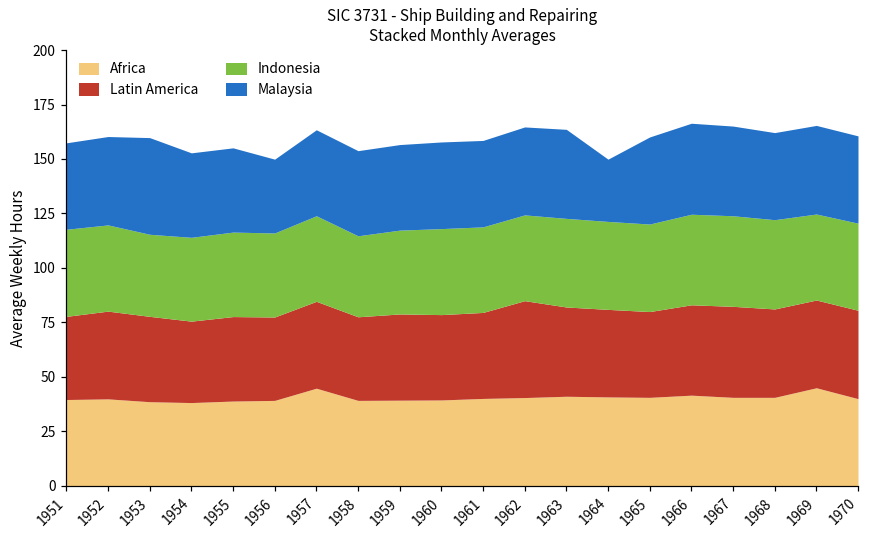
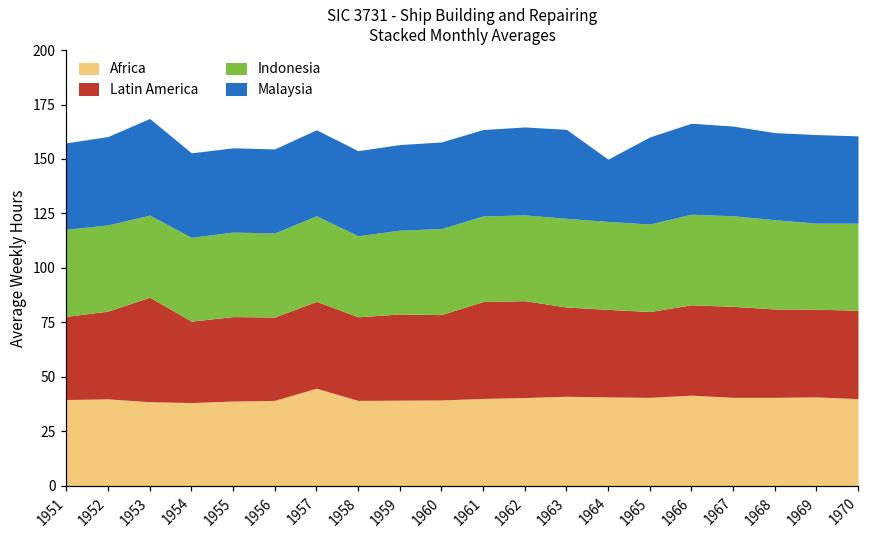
Latin America, 1953: 39 -> 48
Malaysia, 1956: 34 -> 39
Latin America, 1961: 40 -> 45
Africa, 1969: 45 -> 41
